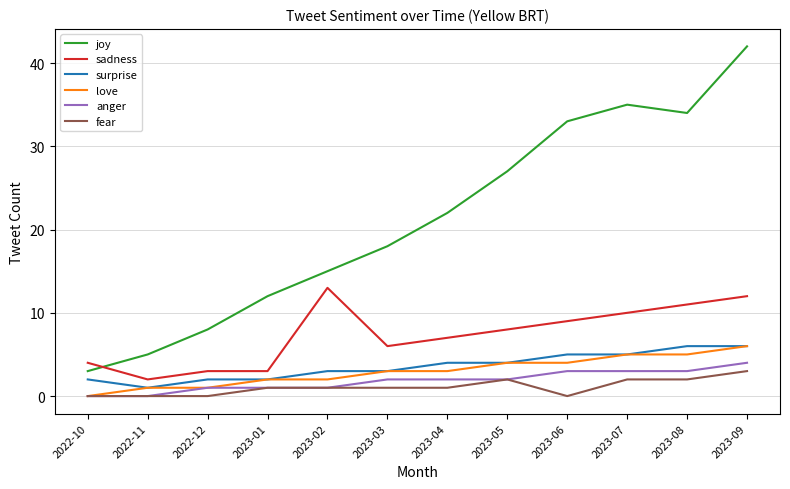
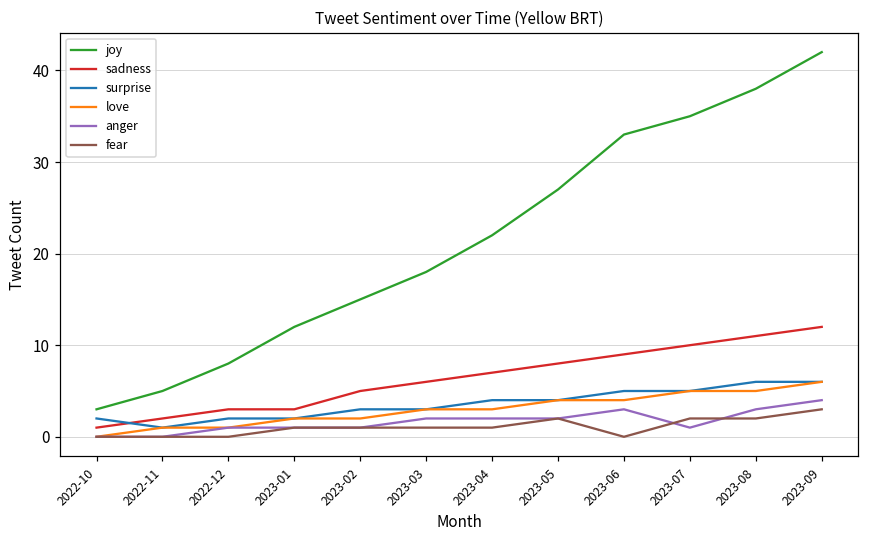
sadness, 2022-10: 4 -> 1
sadness, 2023-02: 13 -> 5
anger, 2023-07: 3 -> 1
joy, 2023-08: 34 -> 38
